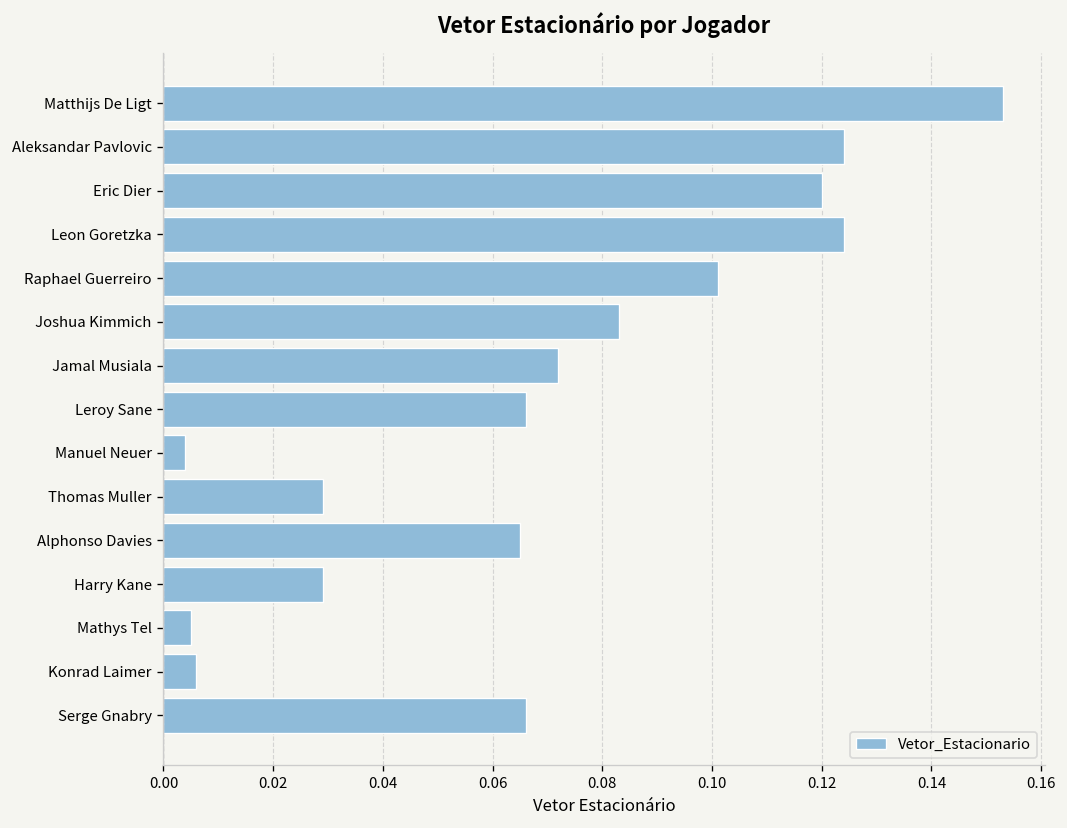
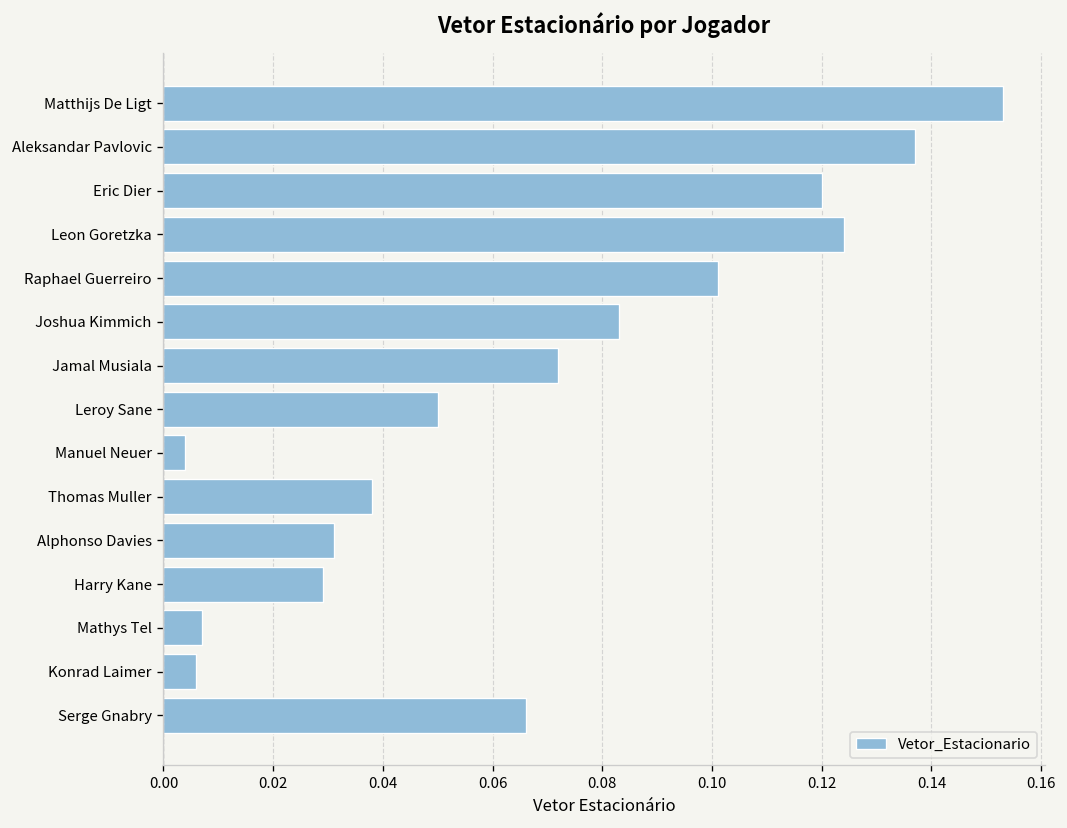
Aleksandar Pavlovic: 0.124 -> 0.137
Leroy Sane: 0.066 -> 0.050
Thomas Muller: 0.029 -> 0.038
Alphonso Davies: 0.065 -> 0.031
Mathys Tel: 0.005 -> 0.007
